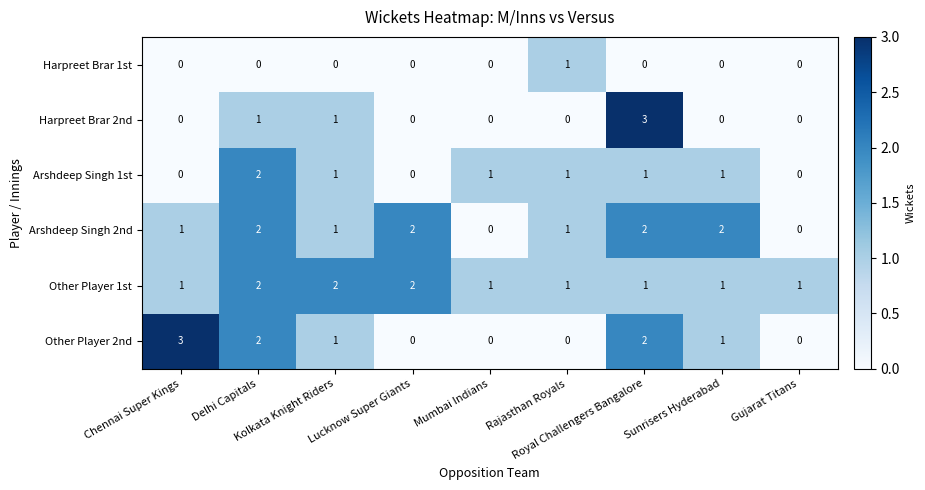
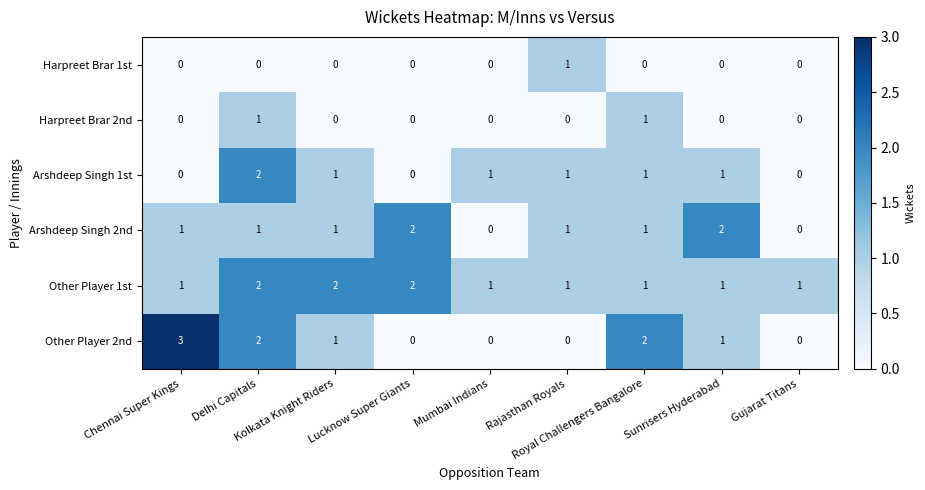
Harpreet Brar 2nd, Kolkata Knight Riders: 1 -> 0
Harpreet Brar 2nd, Royal Challengers Bangalore: 3 -> 1
Arshdeep Singh 2nd, Delhi Capitals: 2 -> 1
Arshdeep Singh 2nd, Royal Challengers Bangalore: 2 -> 1
